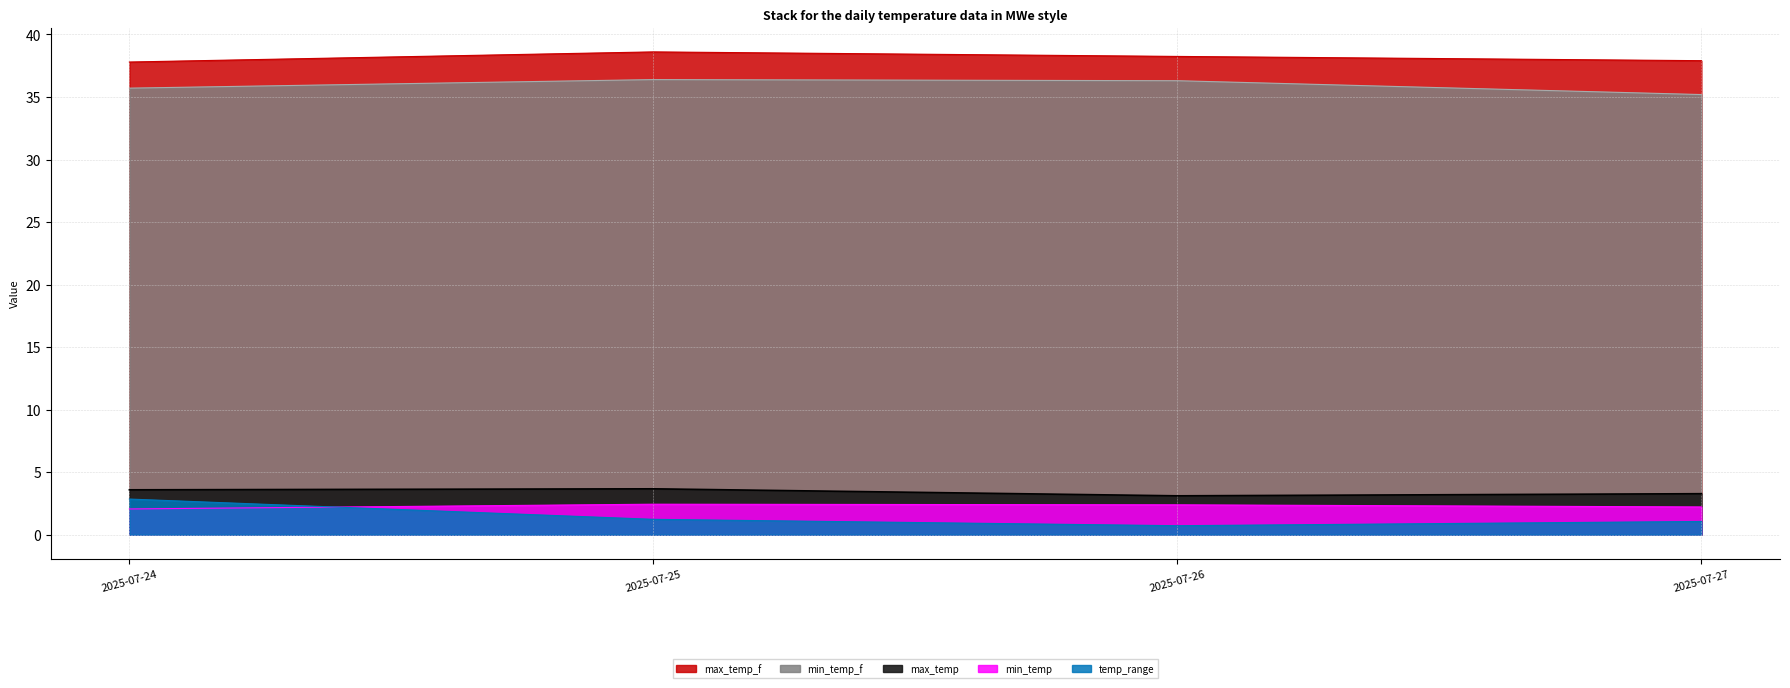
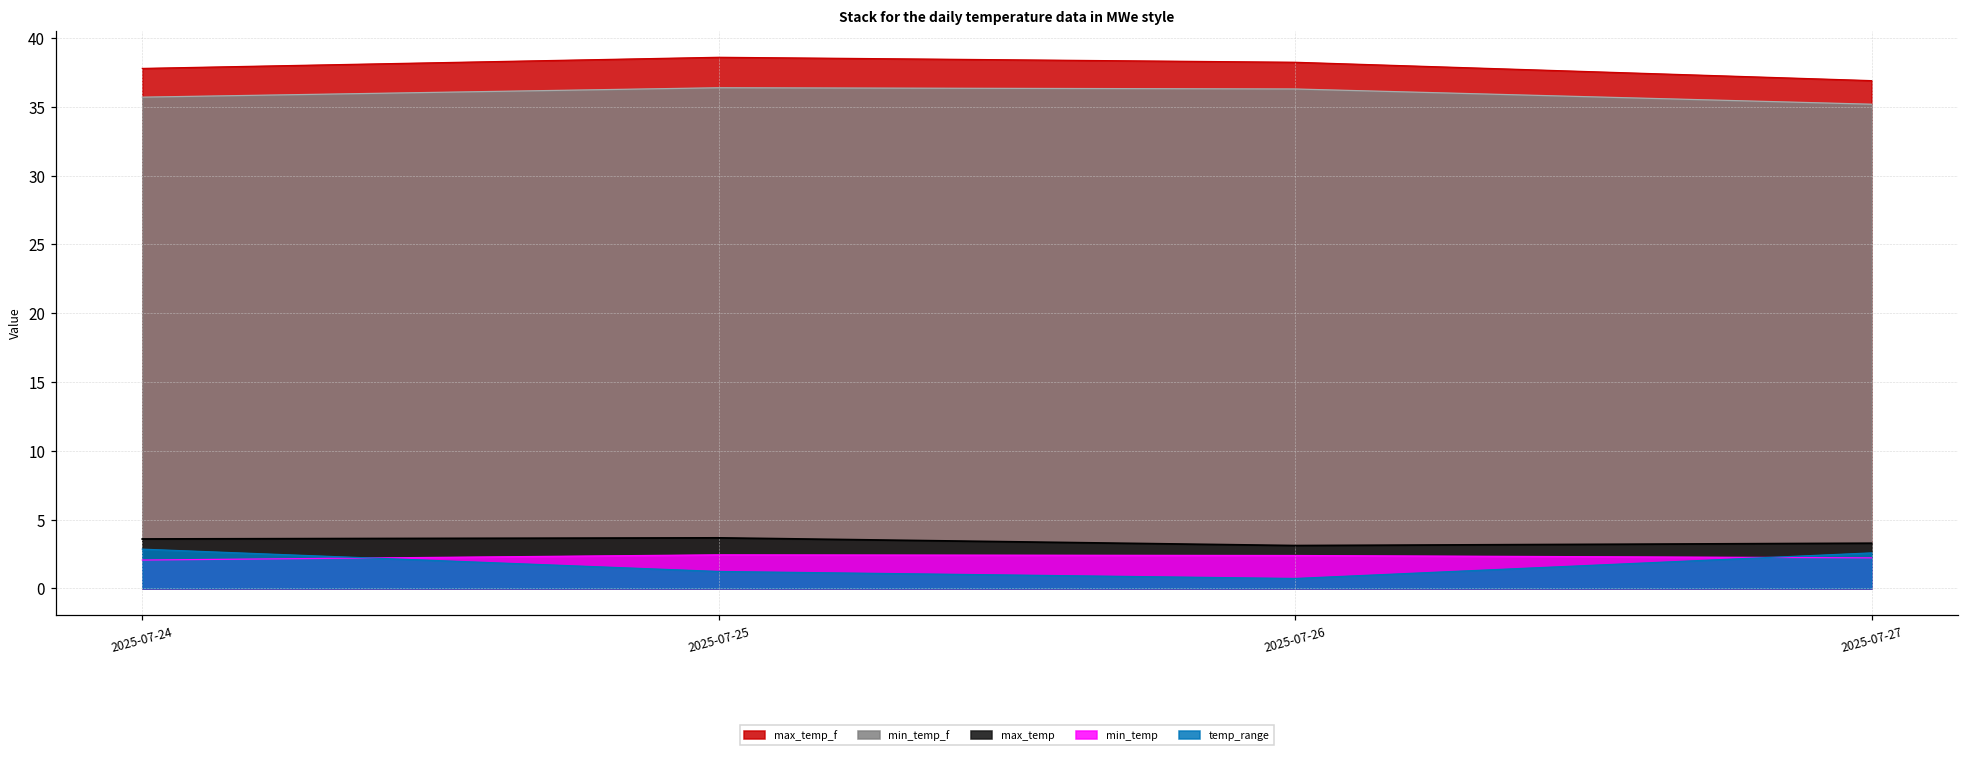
max_temp_f, 2025-07-27: 37.9 -> 36.9
temp_range, 2025-07-27: 1.1 -> 2.6
